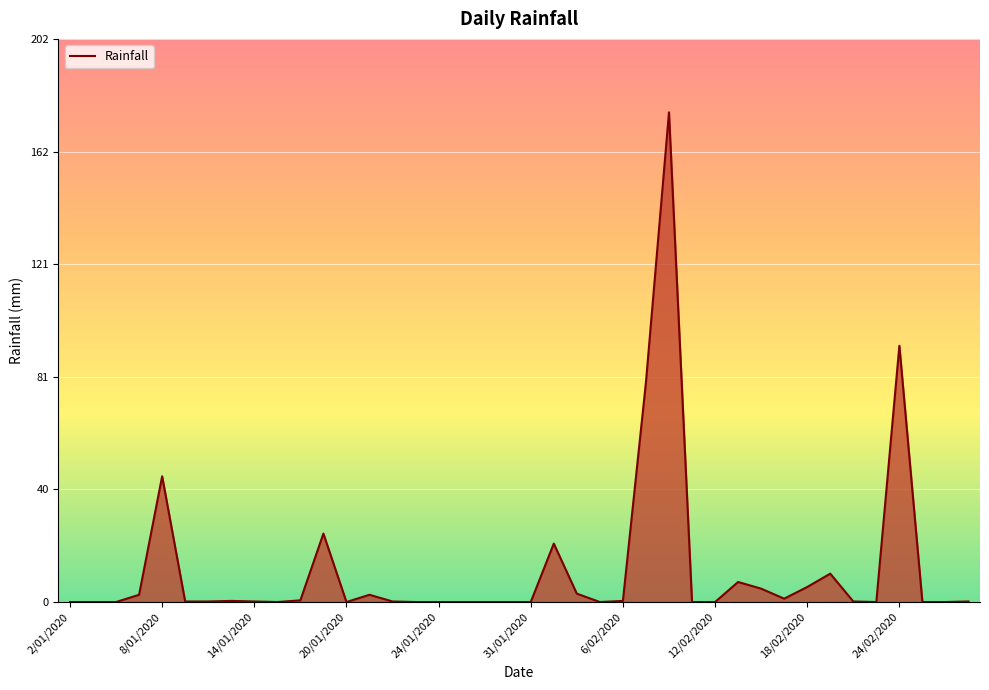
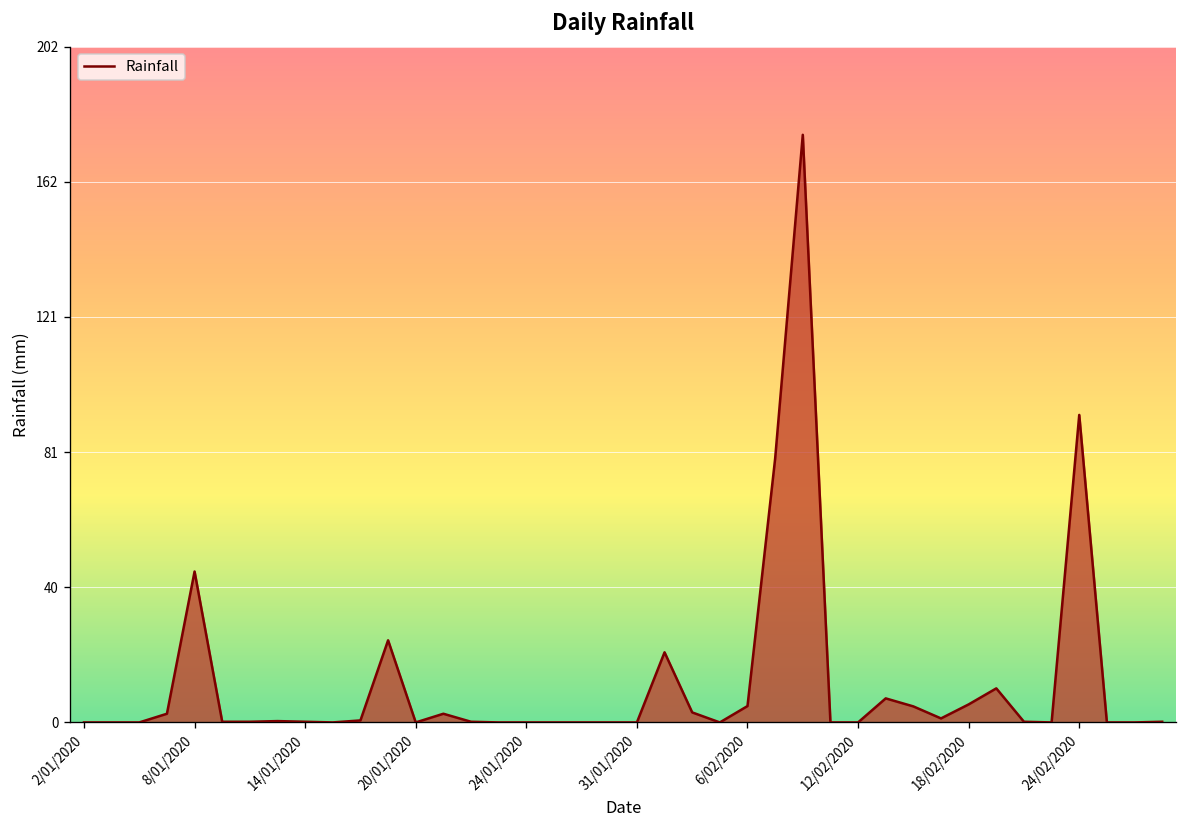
6/02/2020: 0 -> 5
